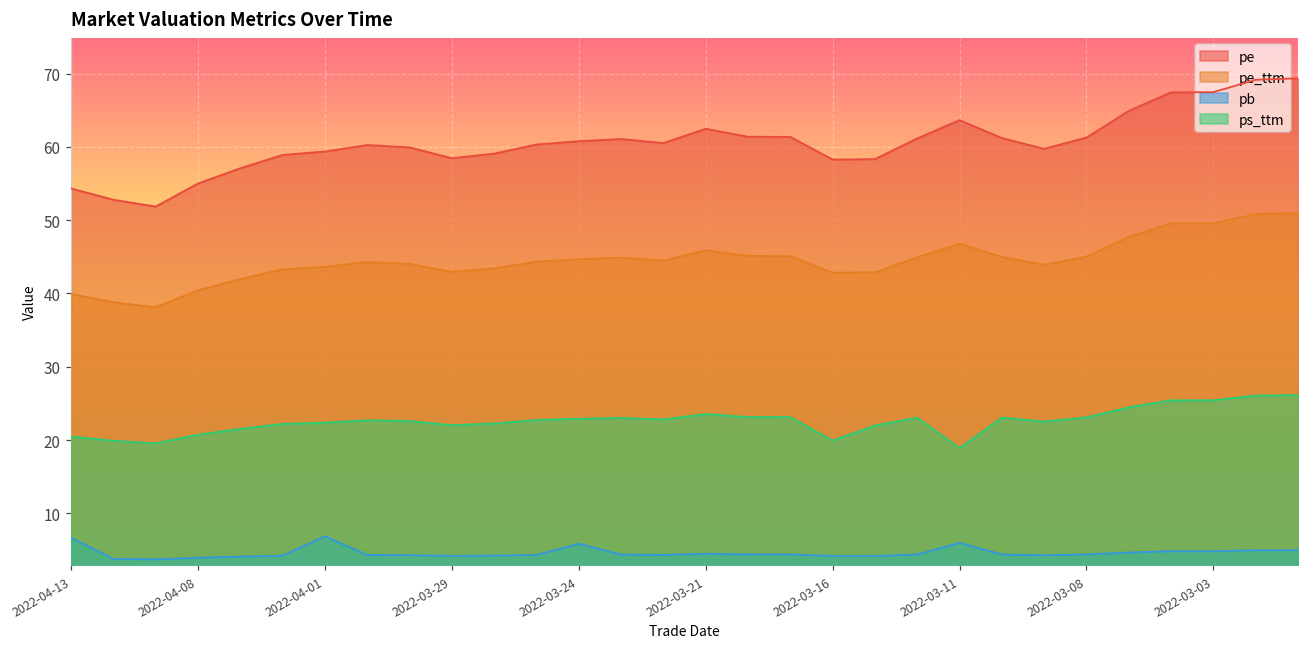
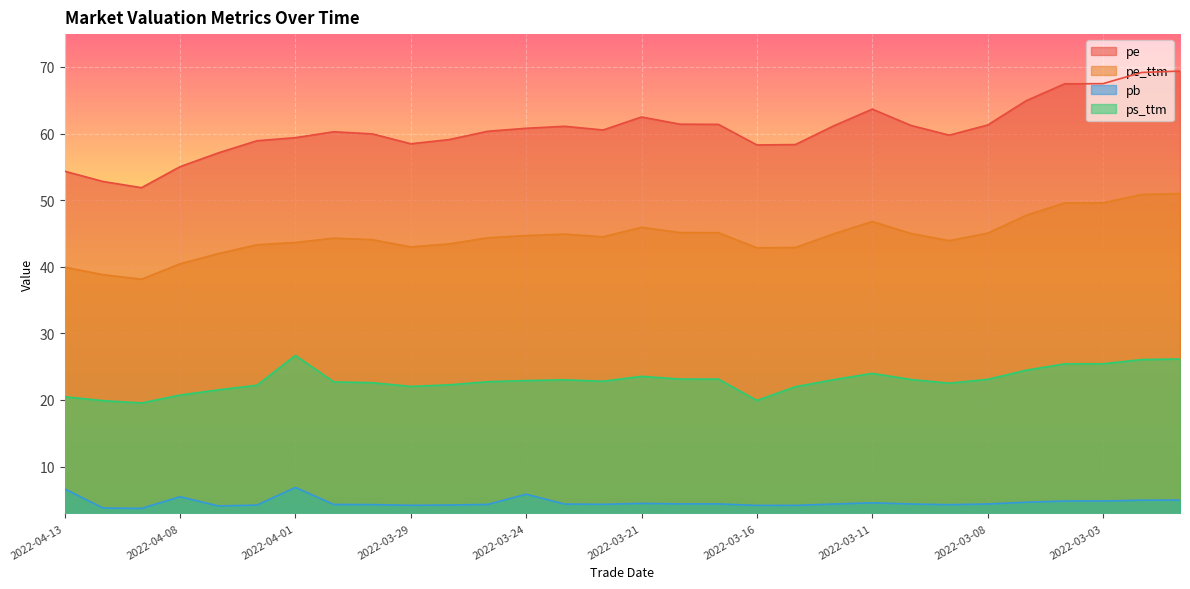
pb, 2022-04-08: 4 -> 5
ps_ttm, 2022-04-01: 22 -> 27
pb, 2022-03-11: 6 -> 5
ps_ttm, 2022-03-11: 19 -> 24
